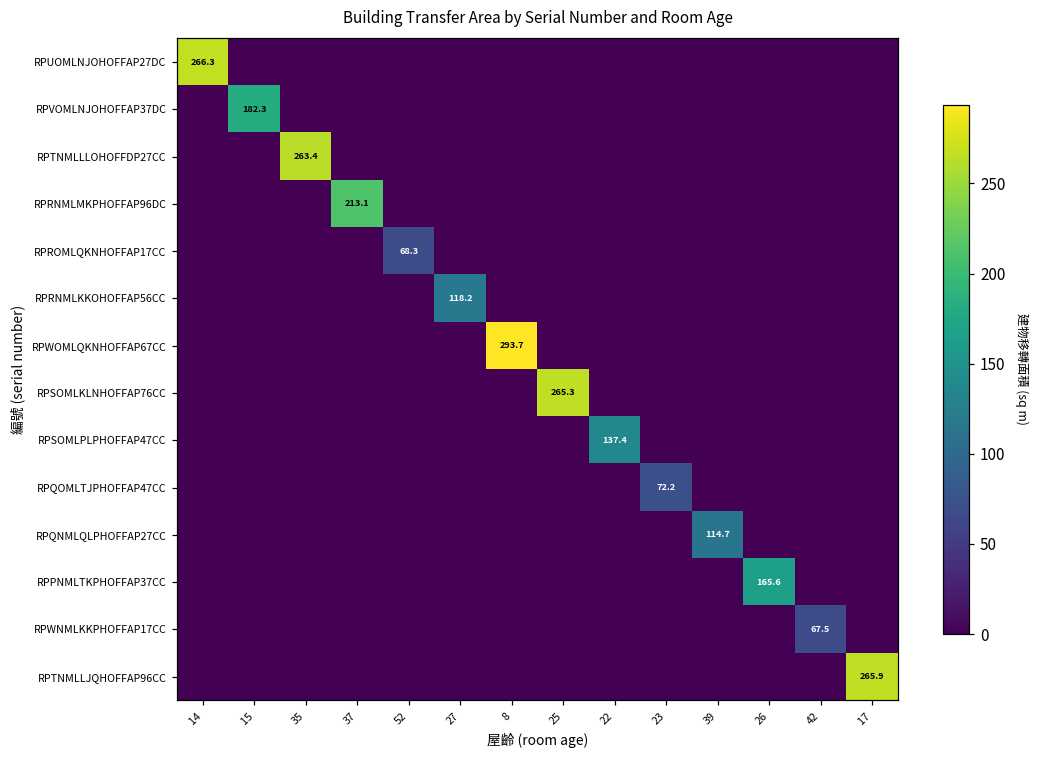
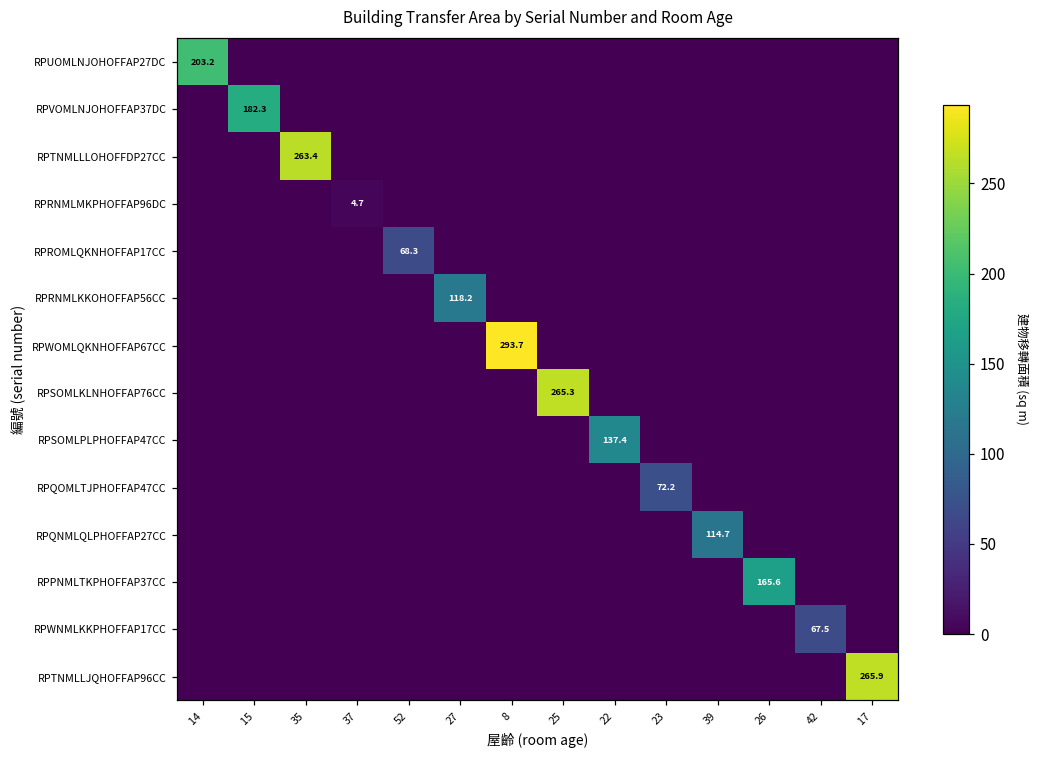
RPUOMLNJOHOFFAP27DC, 14: 266.3 -> 203.2
RPRNMLMKPHOFFAP96DC, 37: 213.1 -> 4.7
